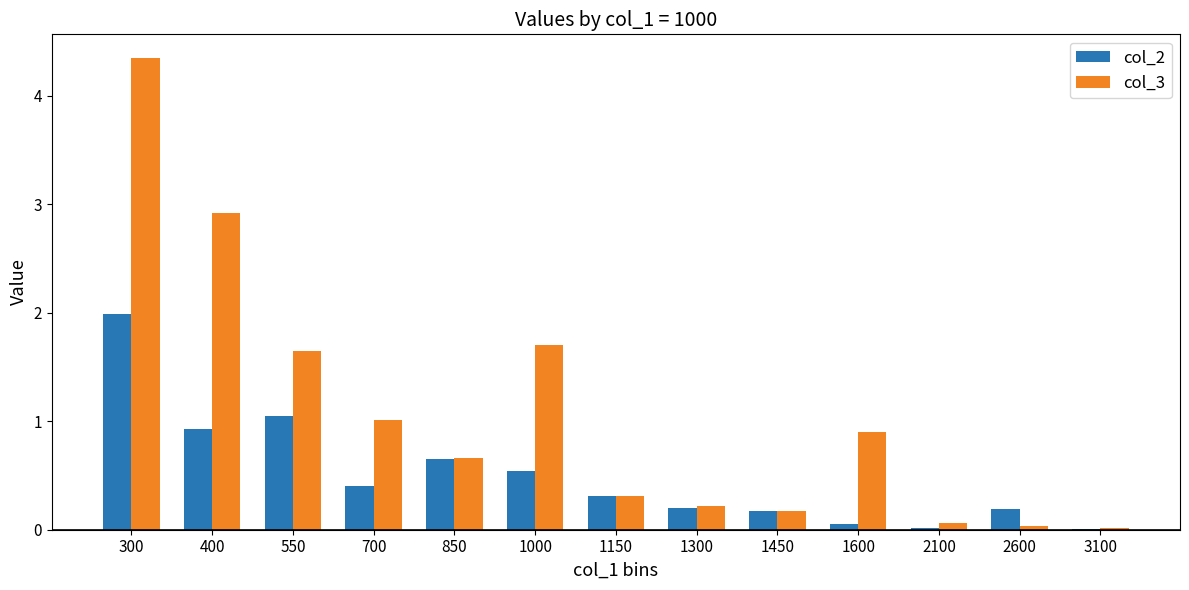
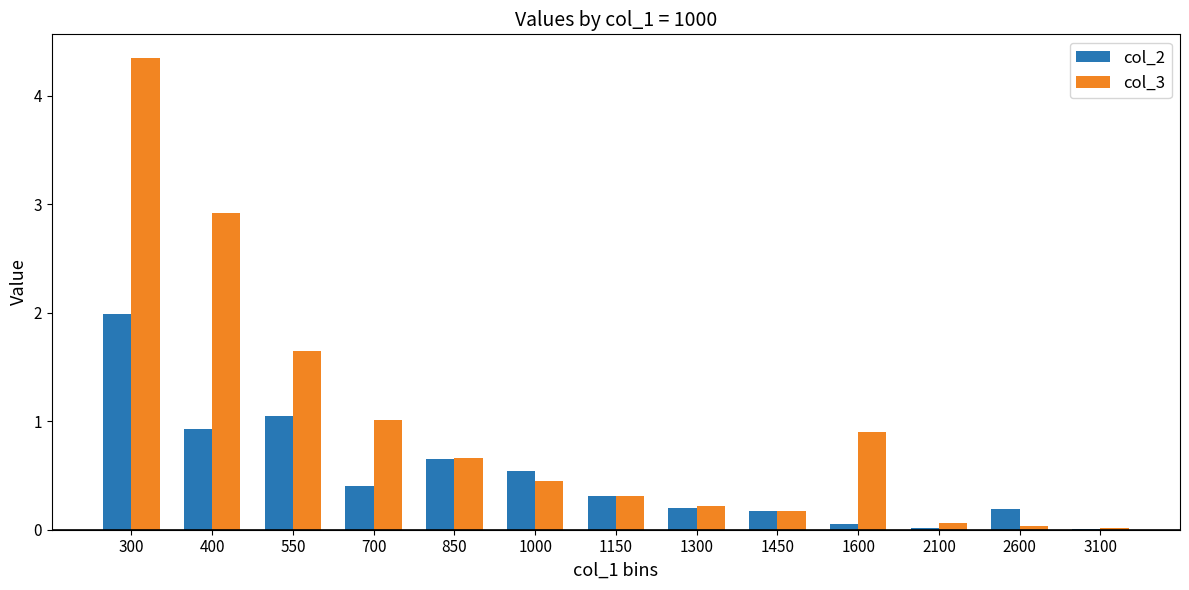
col_3, 1000: 1.70 -> 0.45
